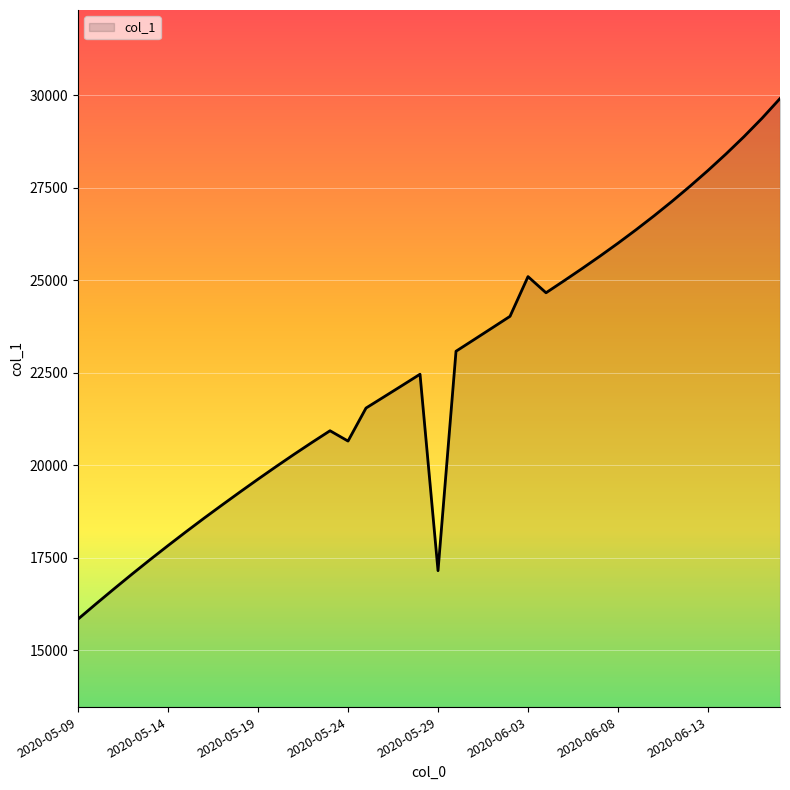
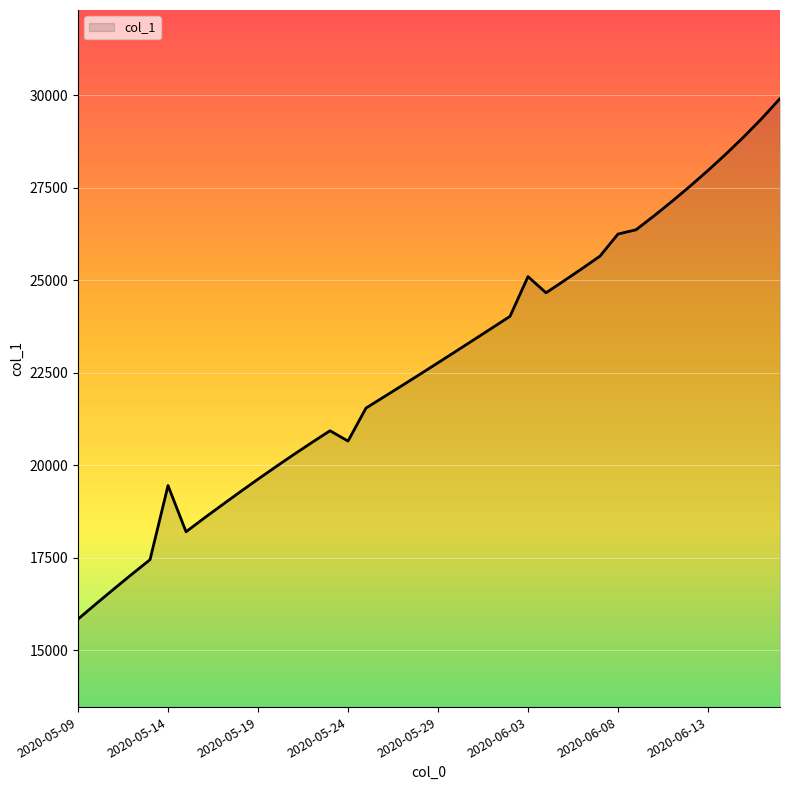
2020-05-14: 17800 -> 19500
2020-05-29: 17200 -> 22800
2020-06-08: 26000 -> 26200
